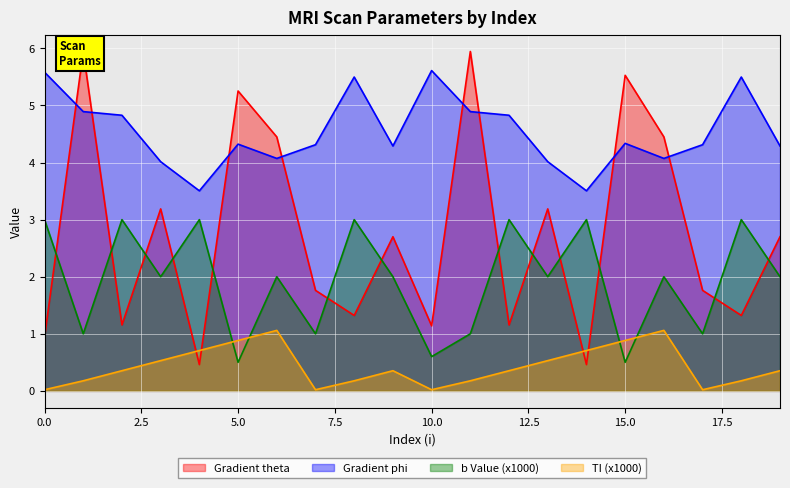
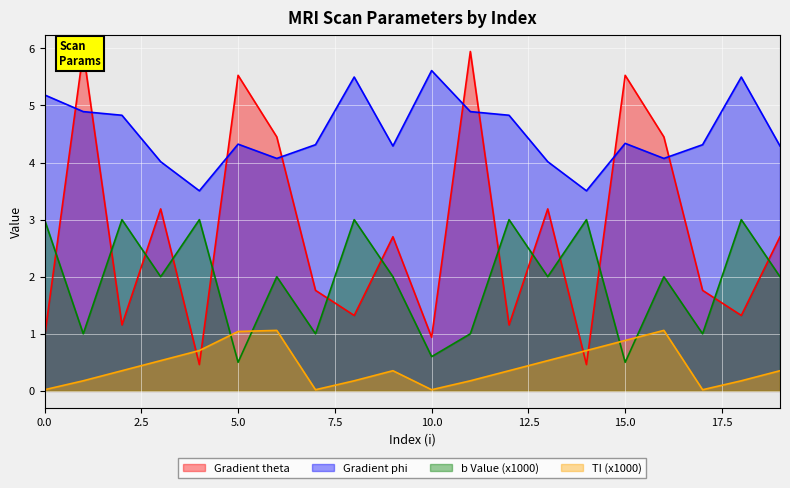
Gradient phi, 0.0: 5.6 -> 5.2
Gradient theta, 5.0: 5.3 -> 5.5
TI (x1000), 5.0: 0.9 -> 1.0
Gradient theta, 10.0: 1.1 -> 0.9
